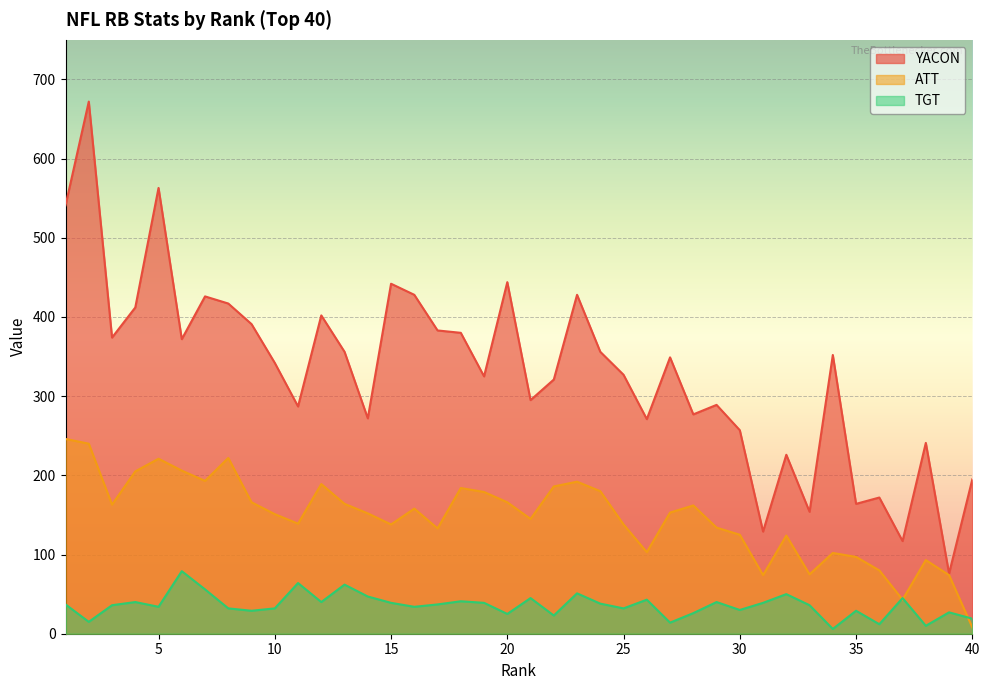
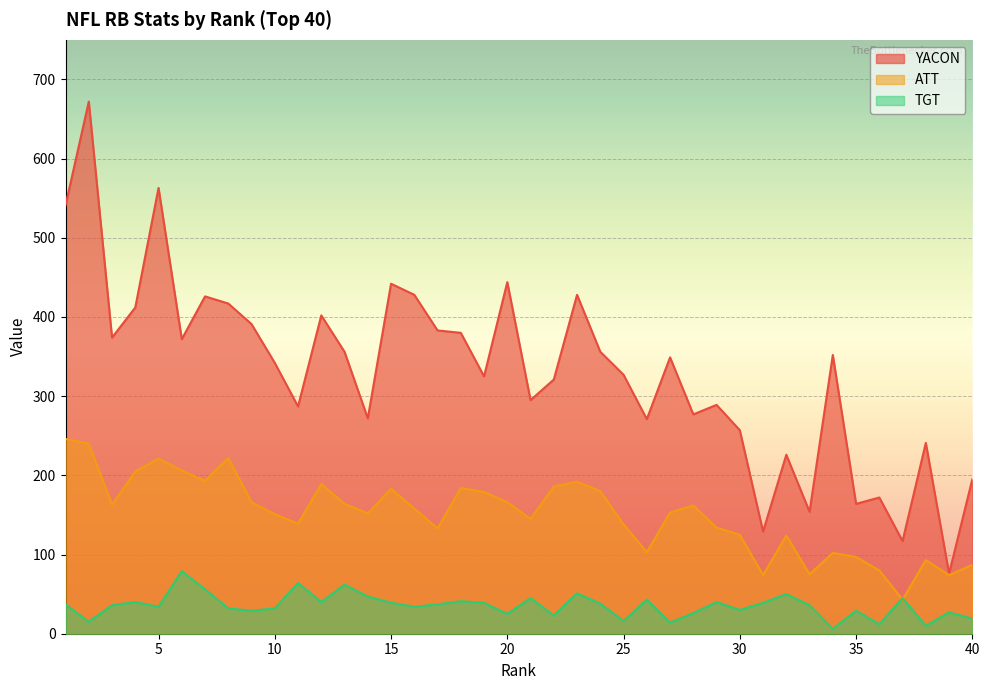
ATT, 15: 140 -> 180
TGT, 25: 30 -> 20
ATT, 40: 10 -> 90
